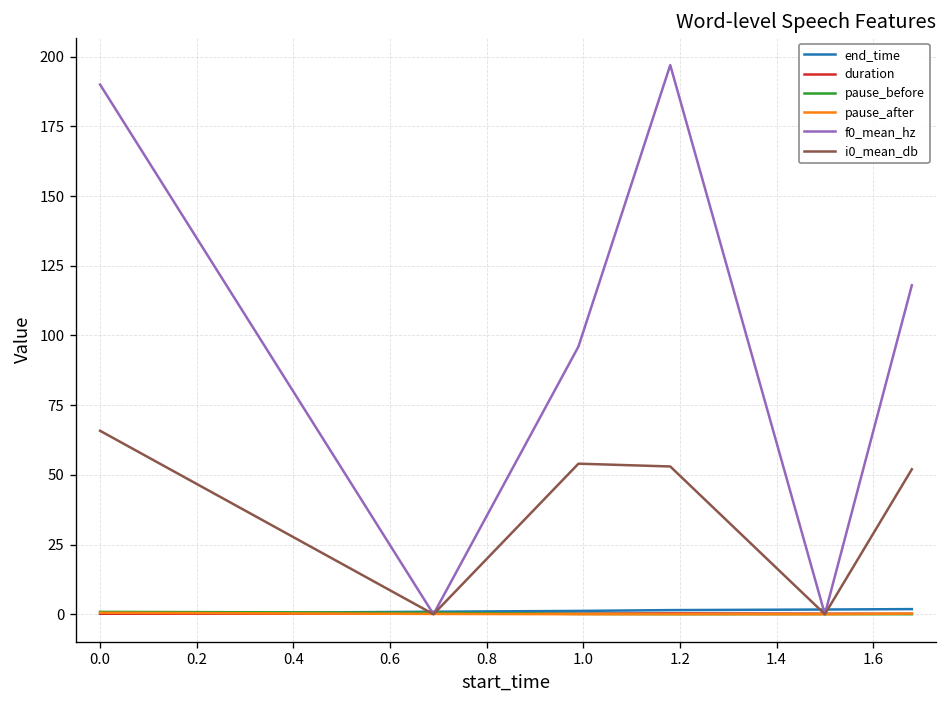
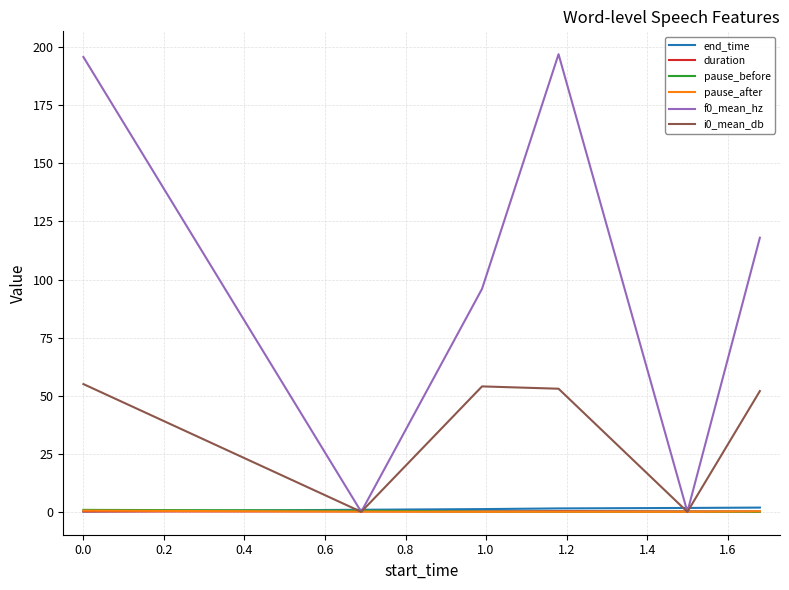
f0_mean_hz, 0.0: 190 -> 196
i0_mean_db, 0.0: 66 -> 55
